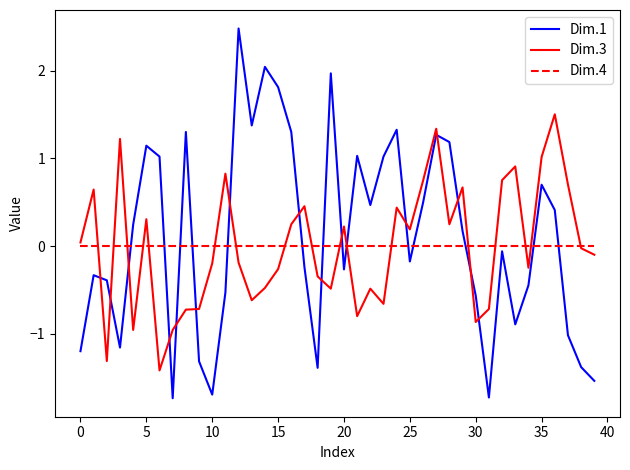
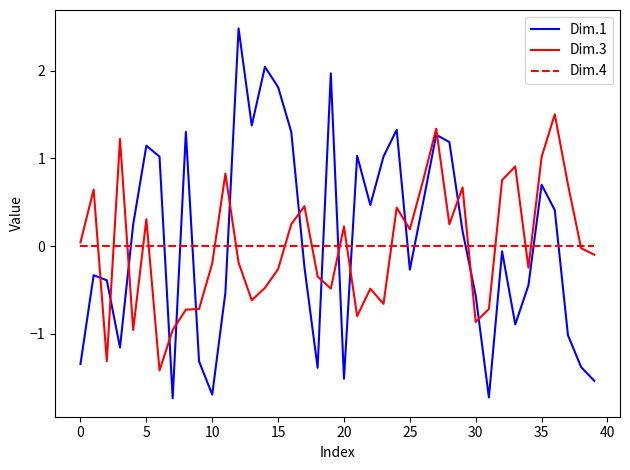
Dim.1, 0: -1.2 -> -1.3
Dim.1, 20: -0.3 -> -1.5
Dim.1, 25: -0.2 -> -0.3
